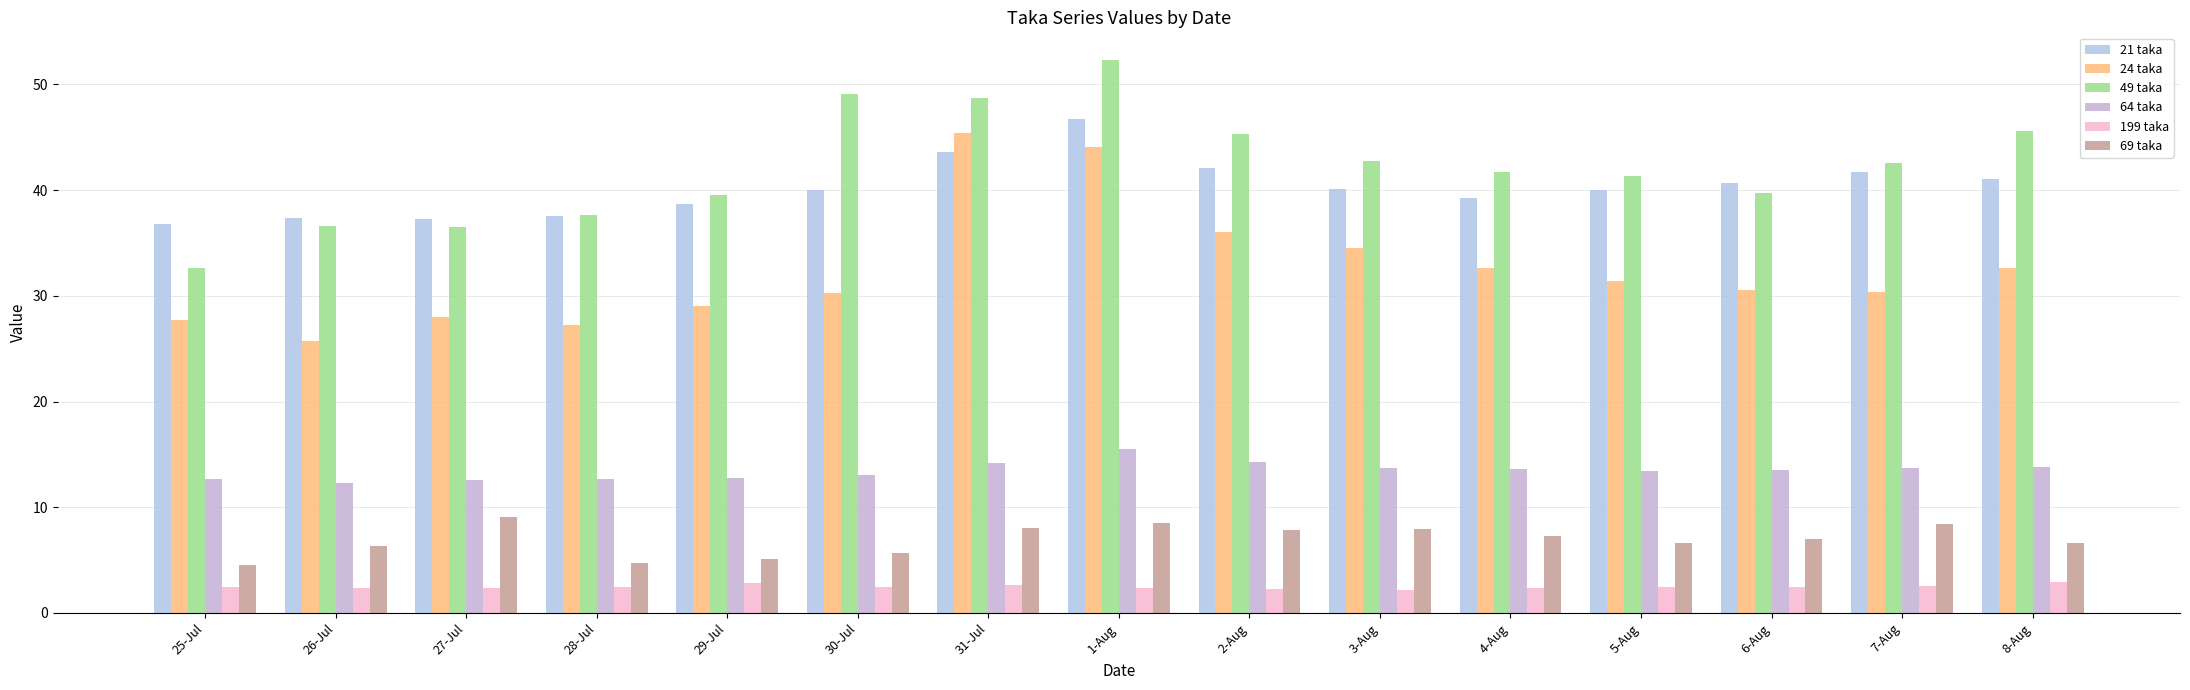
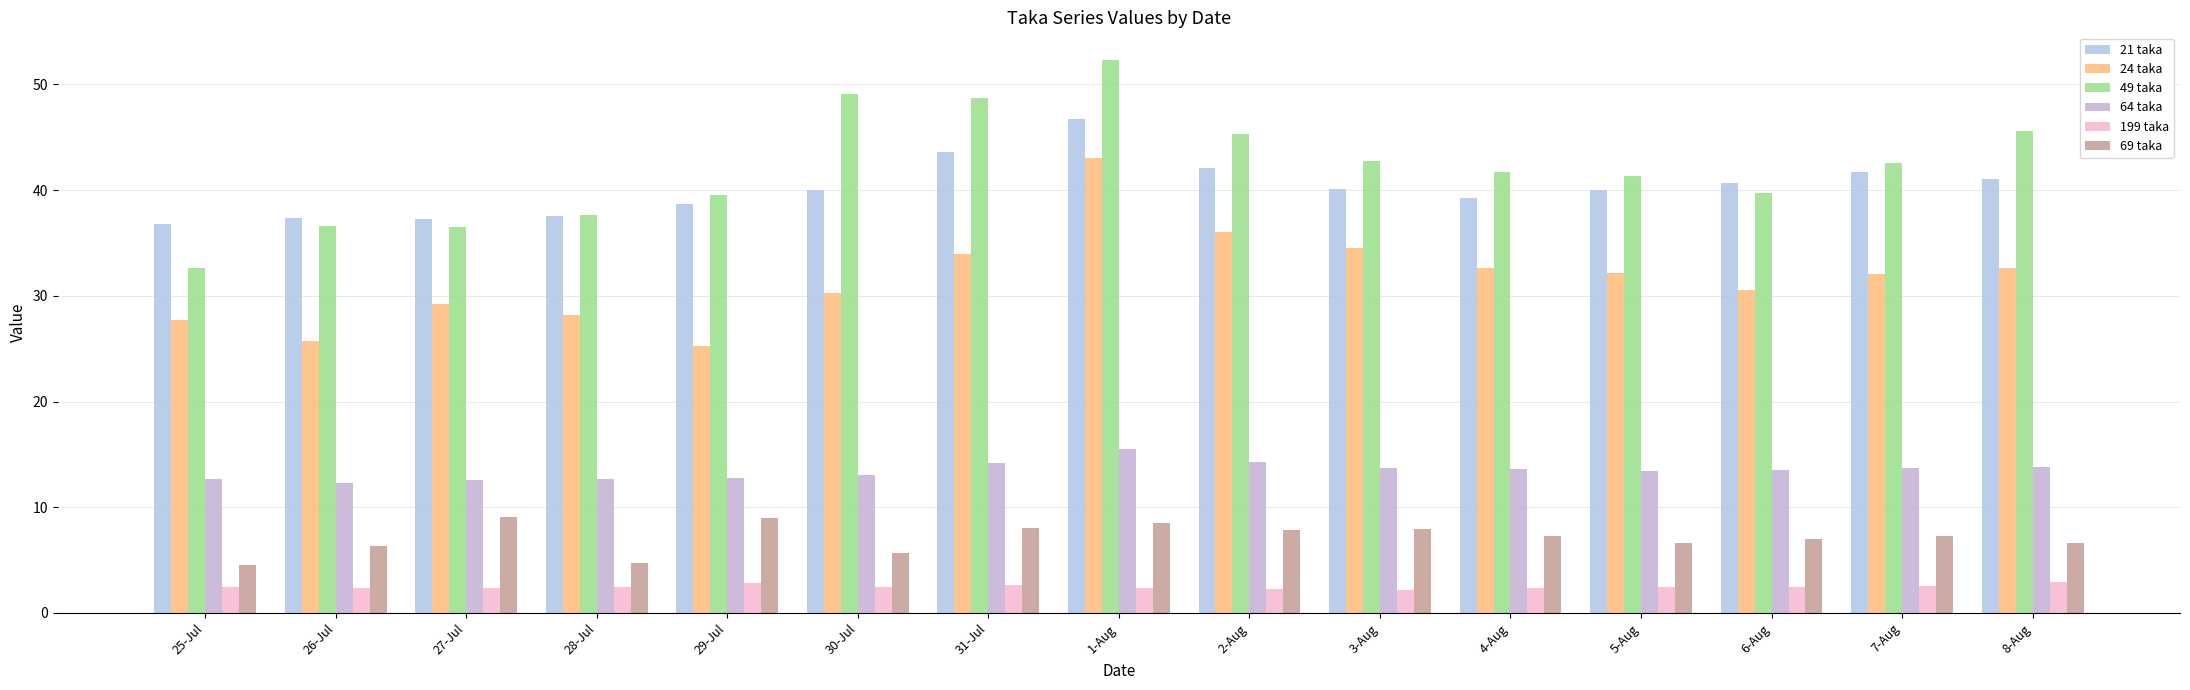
24 taka, 27-Jul: 28.0 -> 29.2
24 taka, 28-Jul: 27.3 -> 28.2
24 taka, 29-Jul: 29.0 -> 25.3
69 taka, 29-Jul: 5.1 -> 9.0
24 taka, 31-Jul: 45.4 -> 33.9
24 taka, 1-Aug: 44.1 -> 43.1
24 taka, 5-Aug: 31.4 -> 32.2
24 taka, 7-Aug: 30.4 -> 32.1
69 taka, 7-Aug: 8.4 -> 7.2
